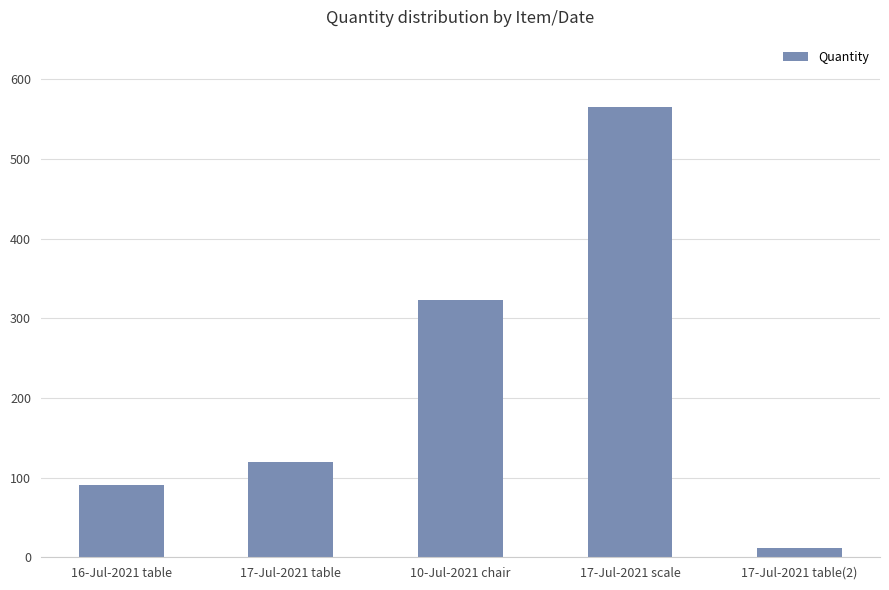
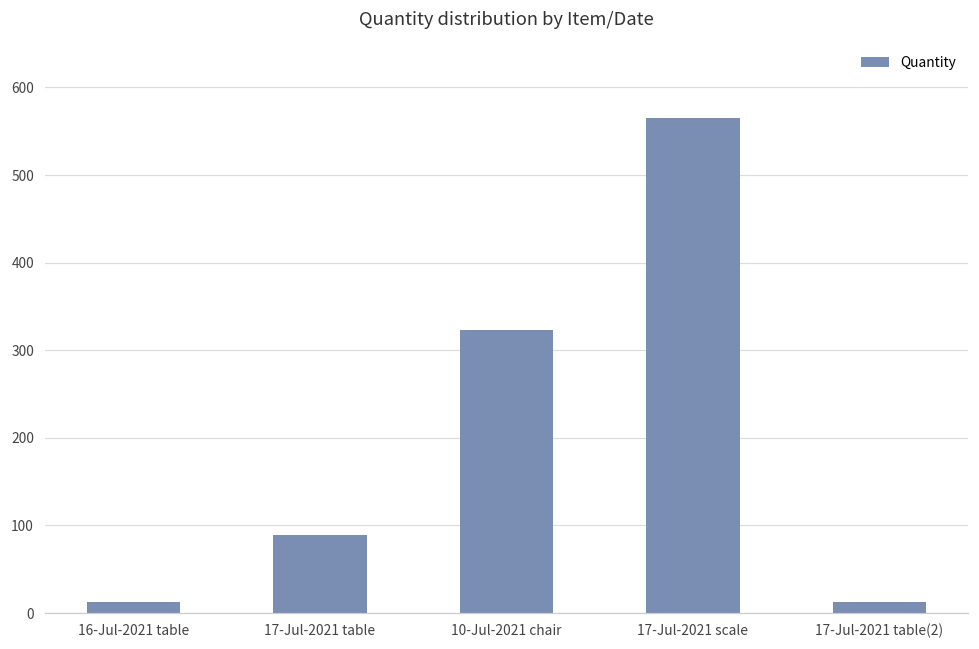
16-Jul-2021 table: 90 -> 10
17-Jul-2021 table: 120 -> 90
